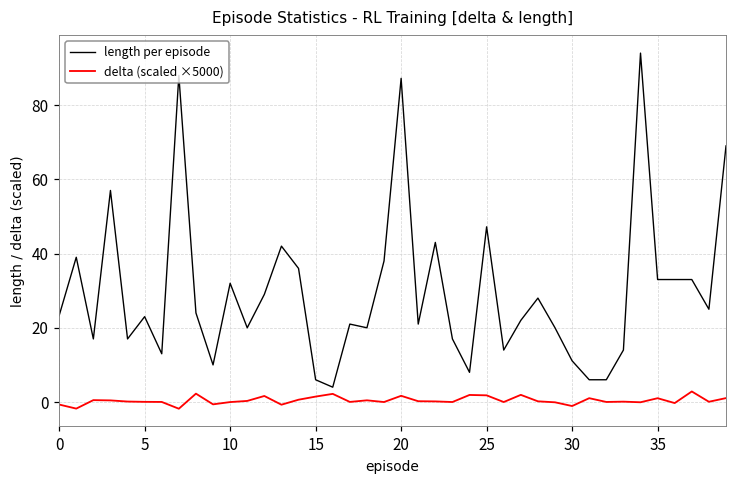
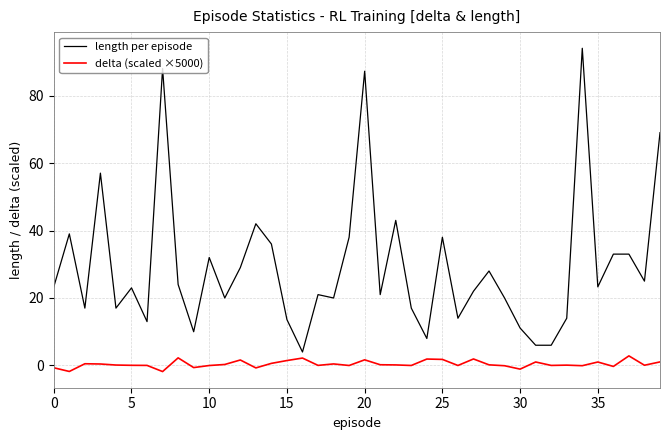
length per episode, 15: 6 -> 14
length per episode, 25: 47 -> 38
length per episode, 35: 33 -> 23
